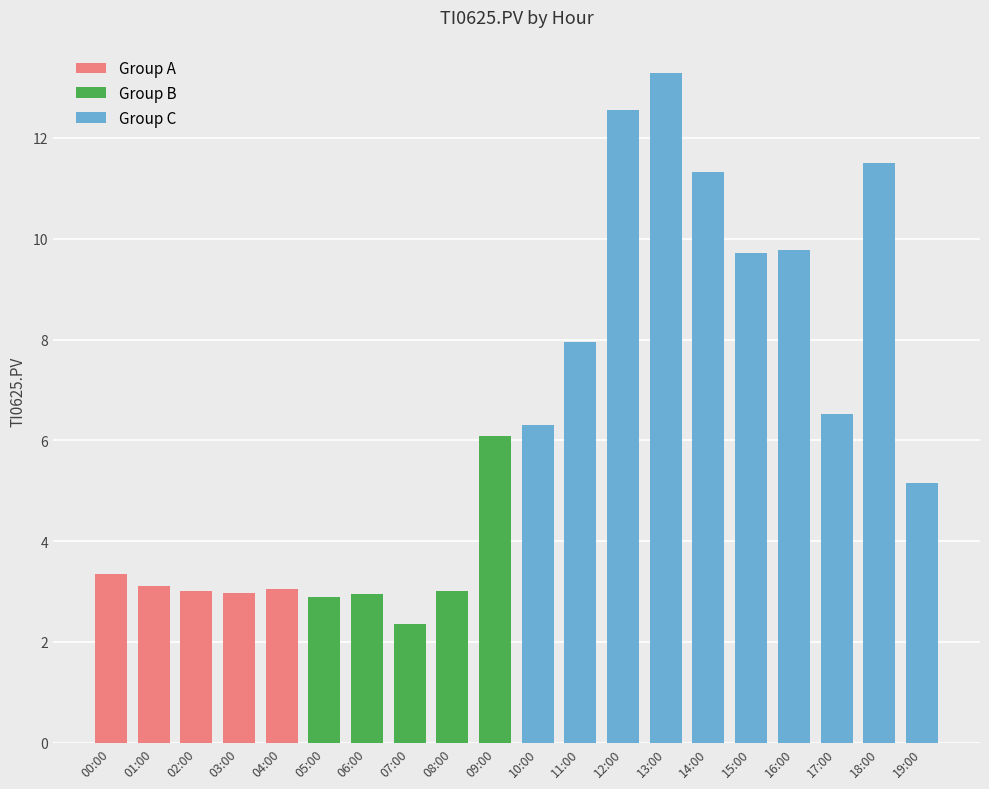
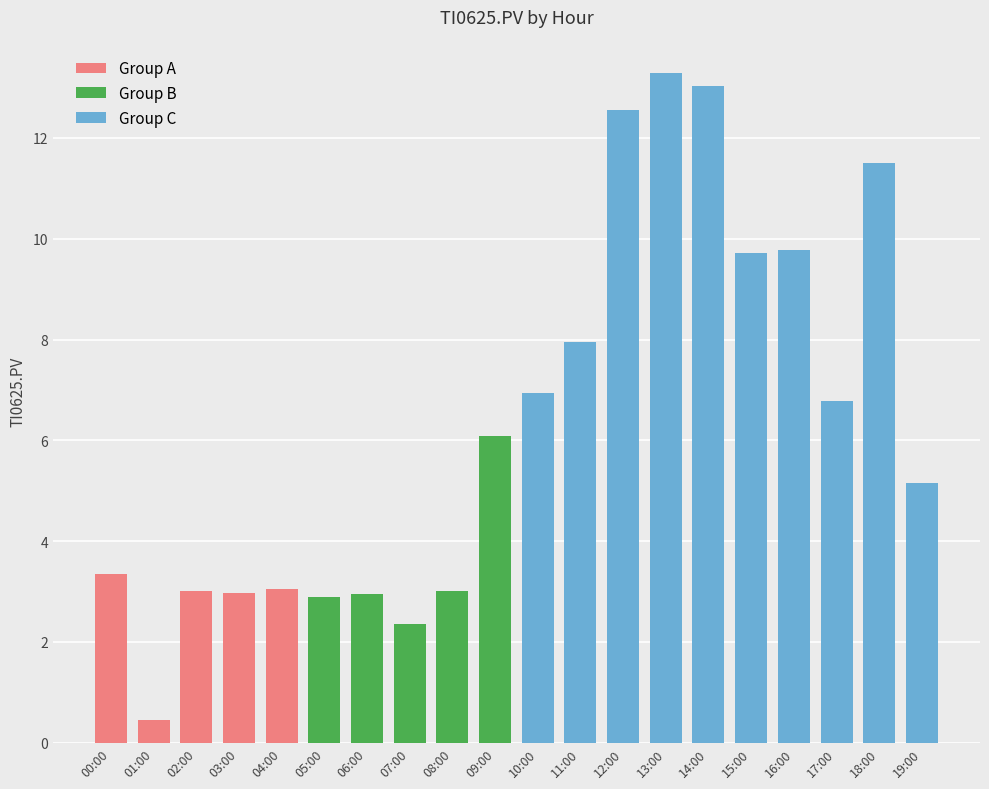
01:00: 3.1 -> 0.4
10:00: 6.3 -> 6.9
14:00: 11.3 -> 13.0
17:00: 6.5 -> 6.8
